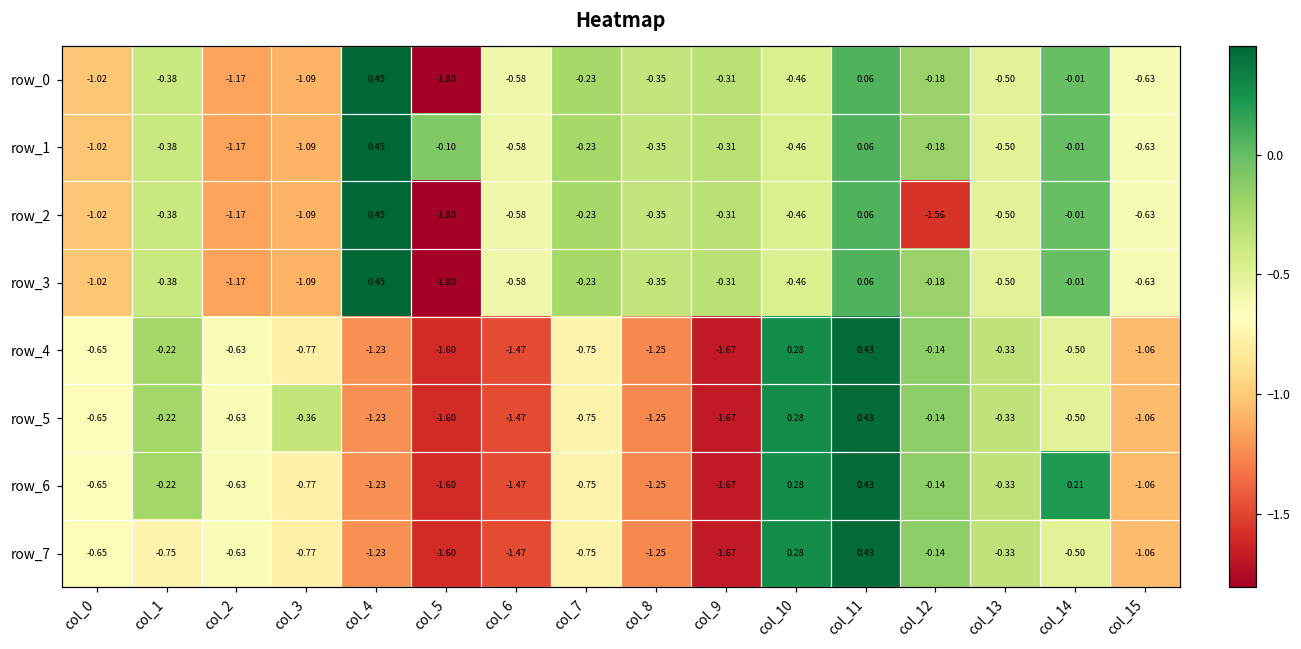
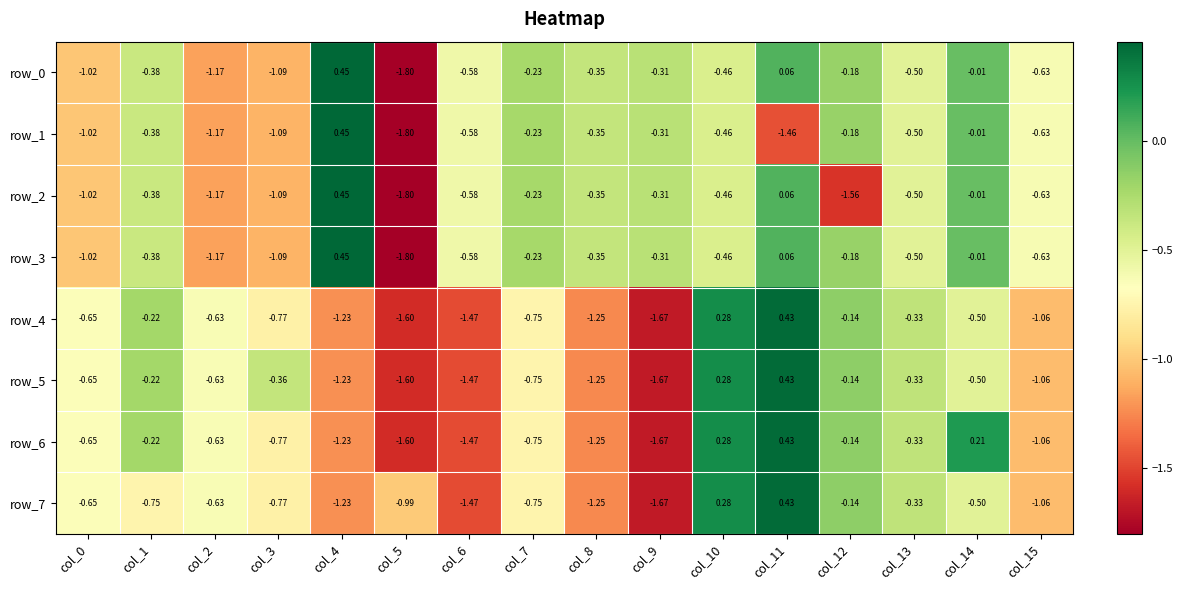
row_1, col_5: -0.10 -> -1.80
row_1, col_11: 0.06 -> -1.46
row_7, col_5: -1.60 -> -0.99
